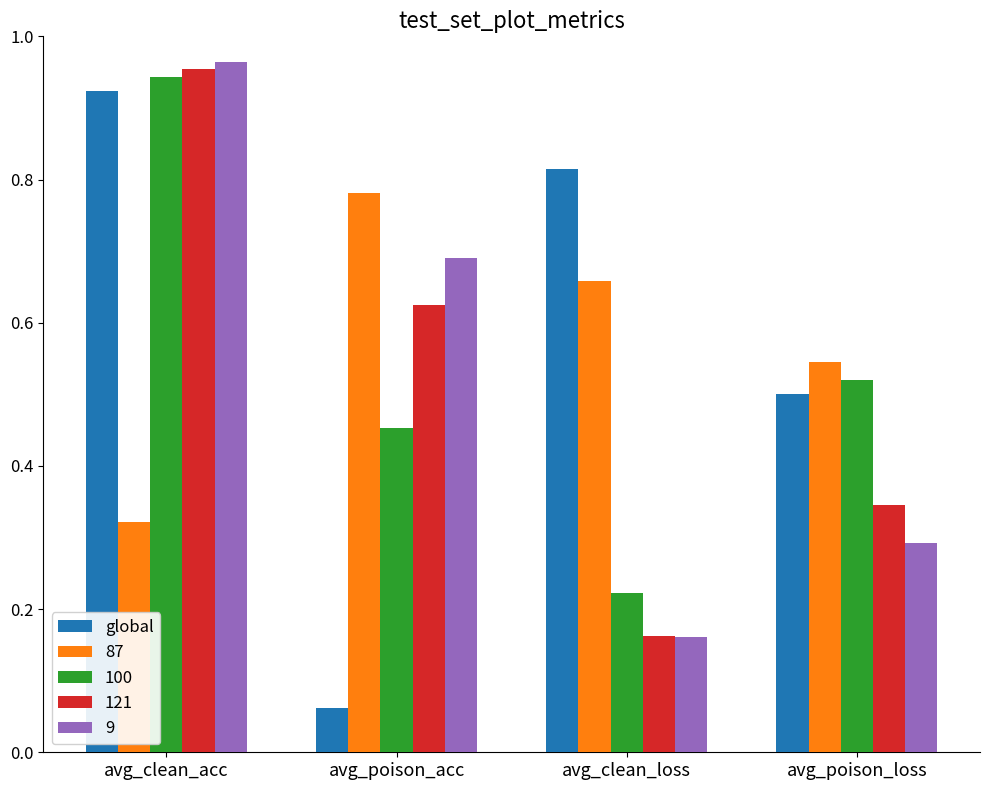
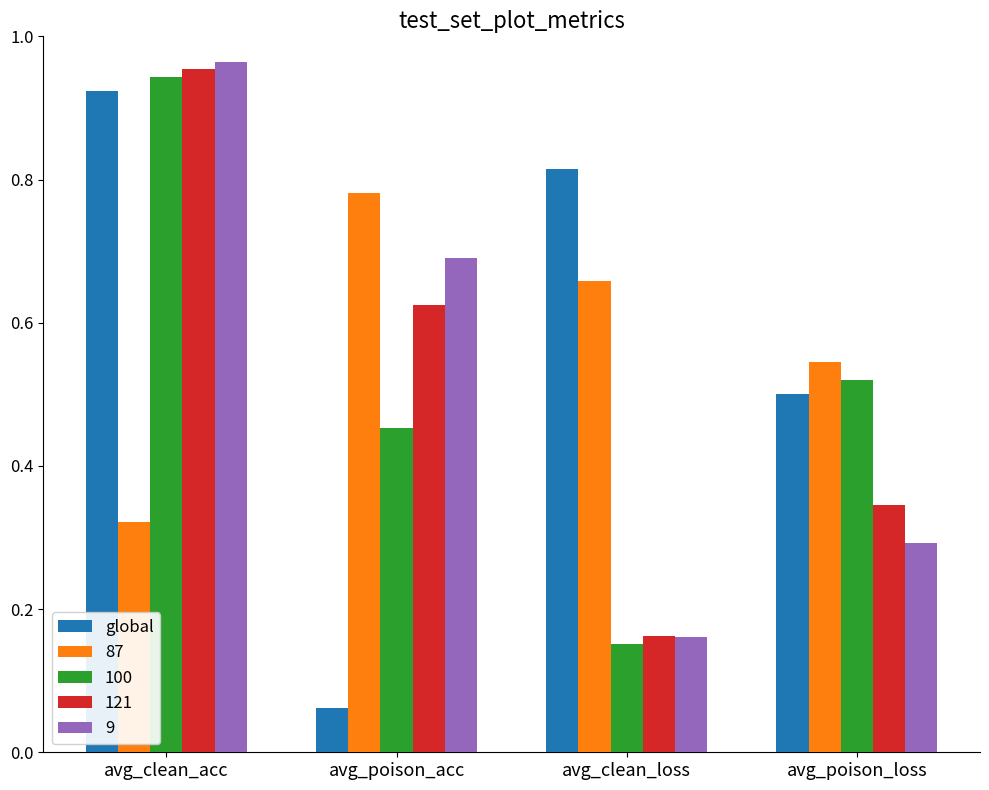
100, avg_clean_loss: 0.22 -> 0.15
